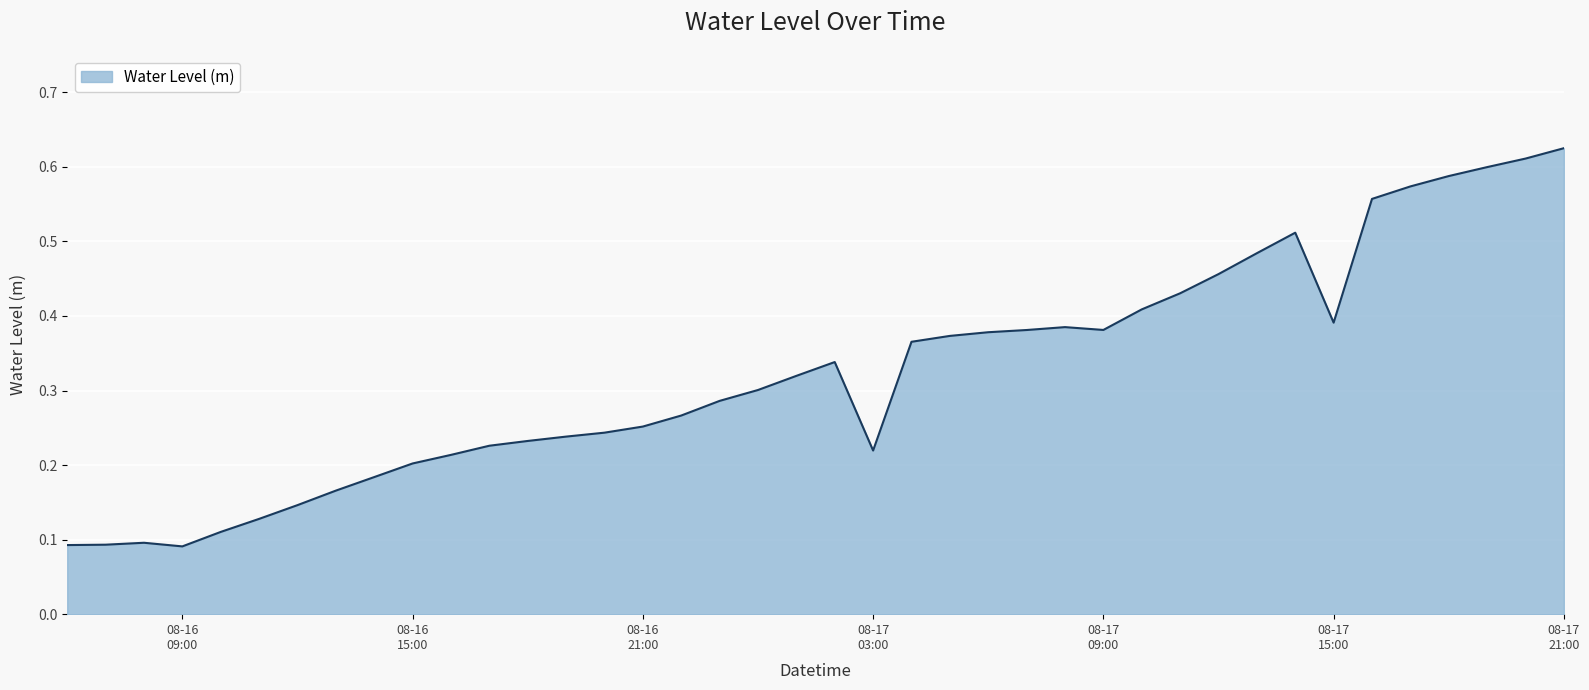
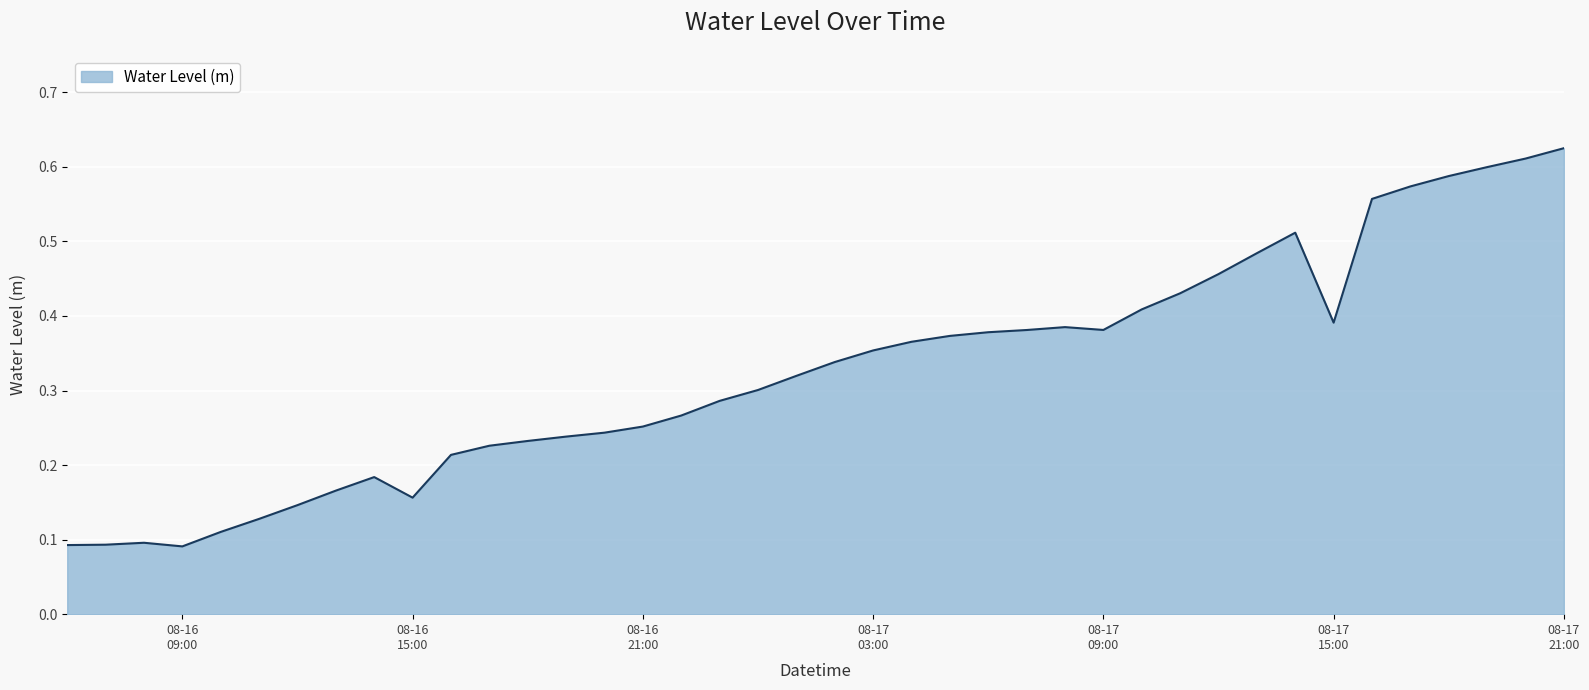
08-16 15:00: 0.20 -> 0.16
08-17 03:00: 0.22 -> 0.35
